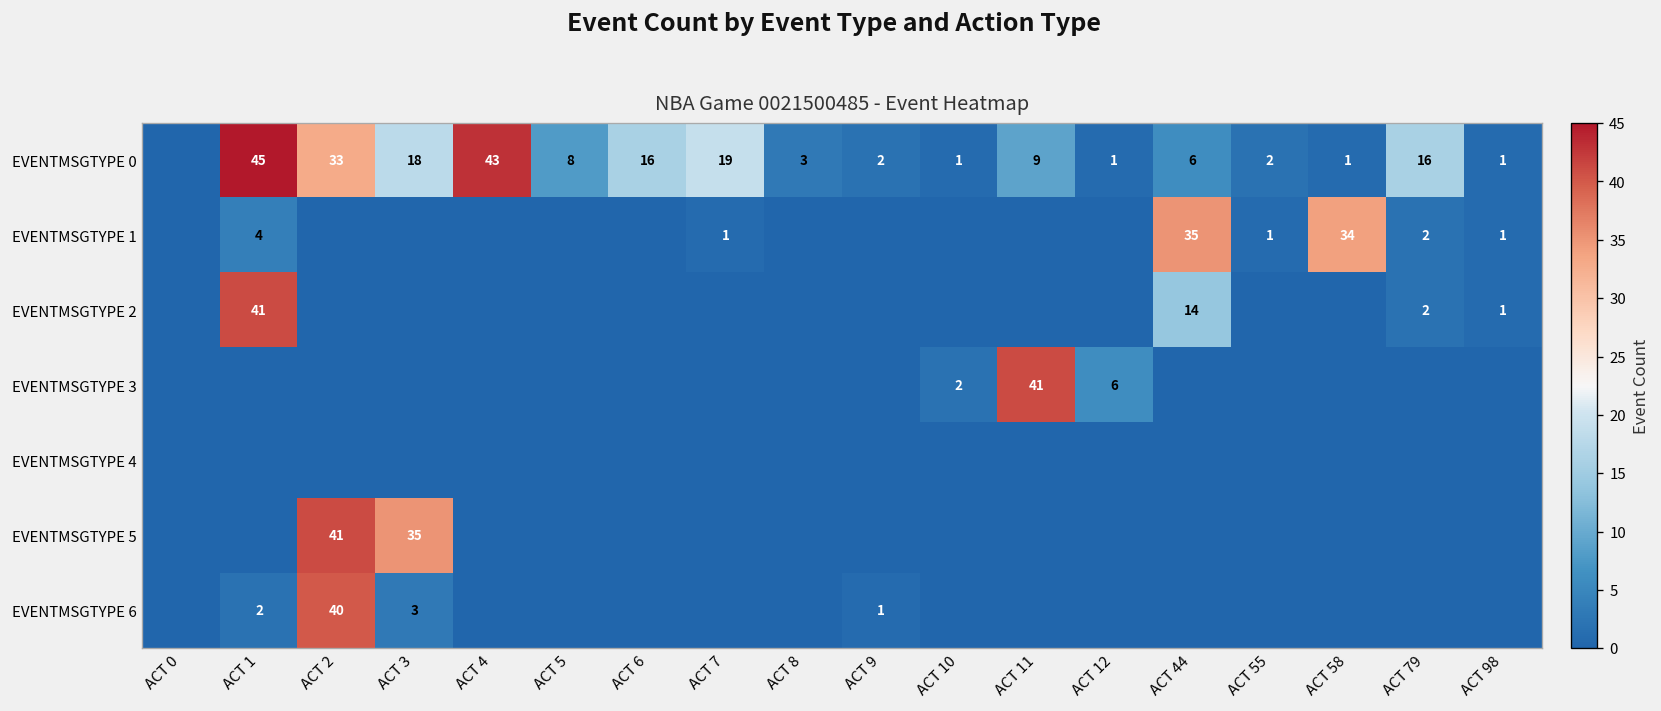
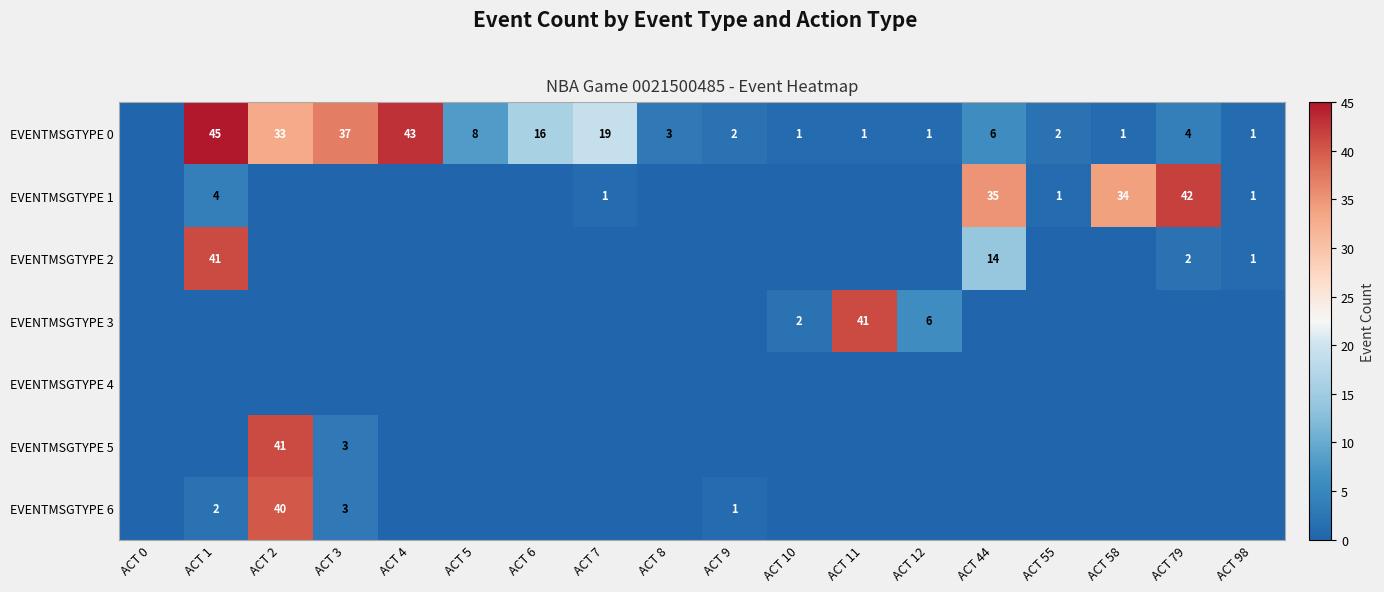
EVENTMSGTYPE 0, ACT 3: 18 -> 37
EVENTMSGTYPE 0, ACT 11: 9 -> 1
EVENTMSGTYPE 0, ACT 79: 16 -> 4
EVENTMSGTYPE 1, ACT 79: 2 -> 42
EVENTMSGTYPE 5, ACT 3: 35 -> 3
